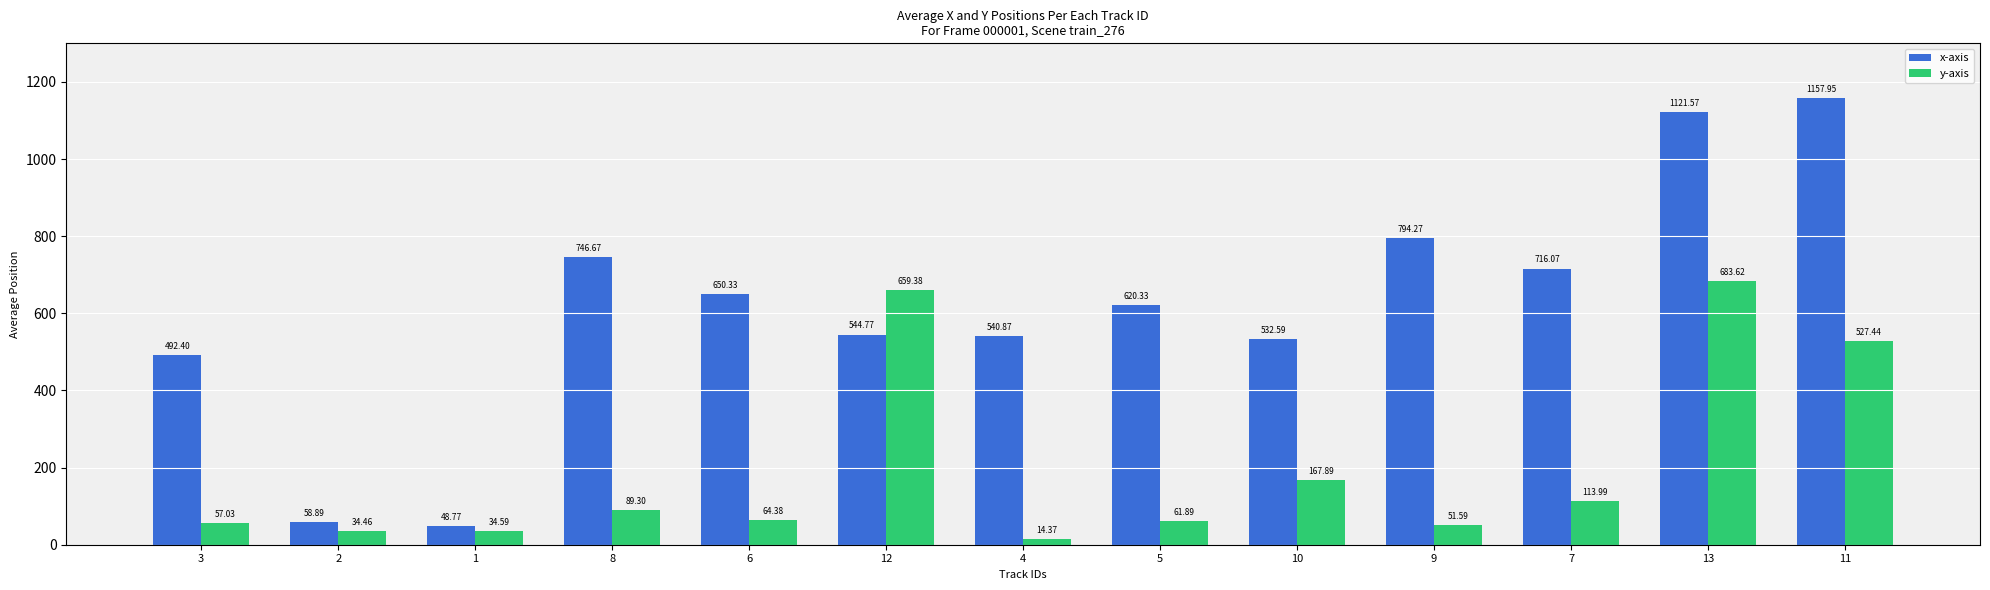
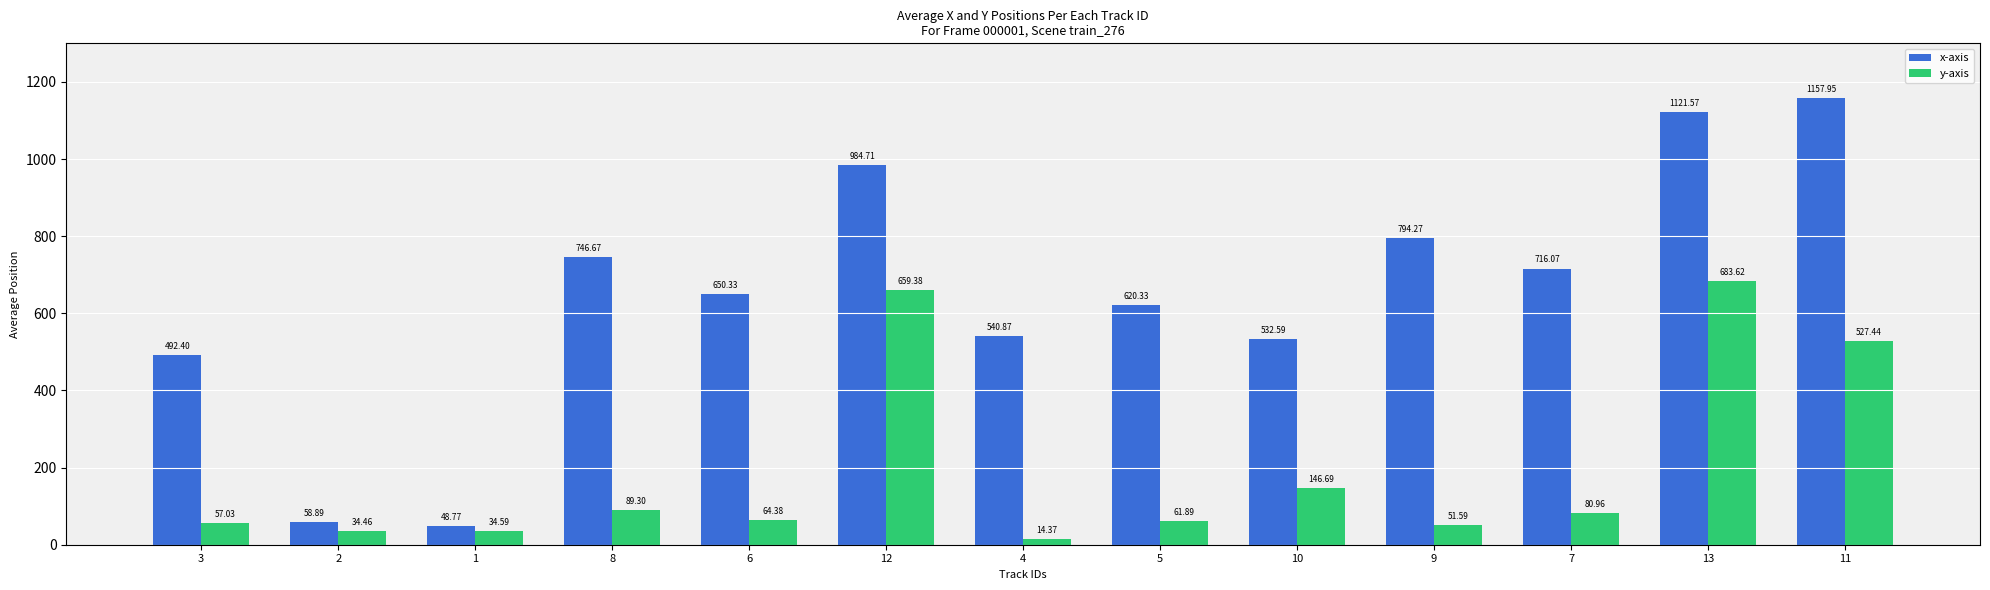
x-axis, 12: 544.77 -> 984.71
y-axis, 10: 167.89 -> 146.69
y-axis, 7: 113.99 -> 80.96
